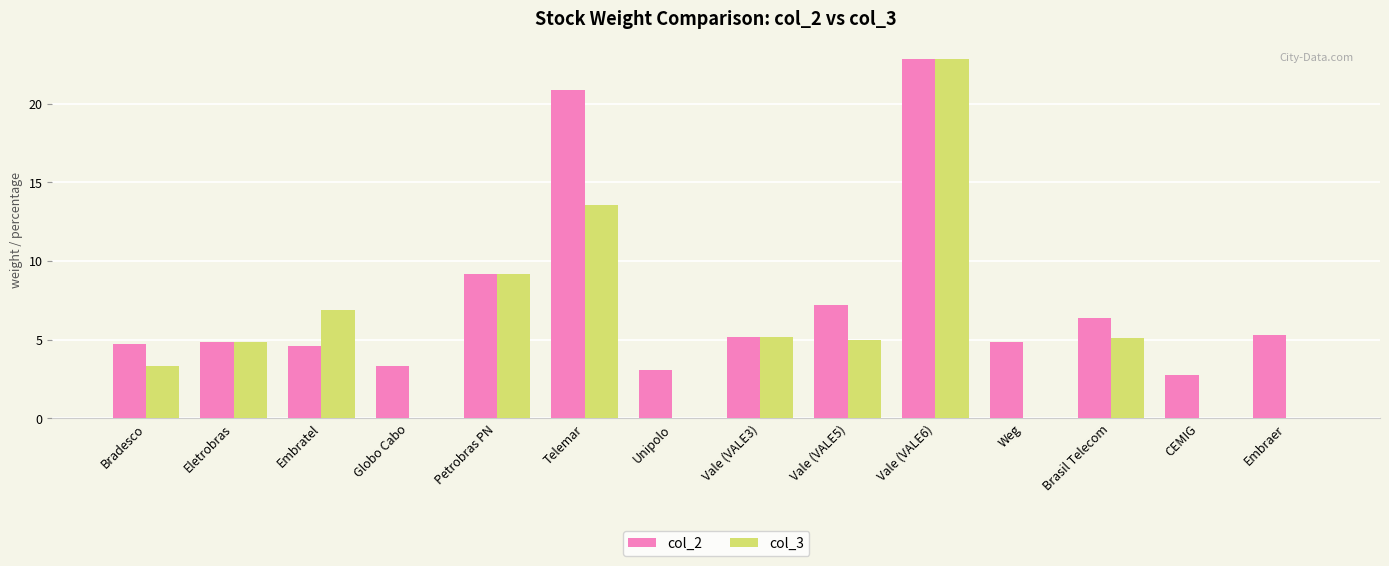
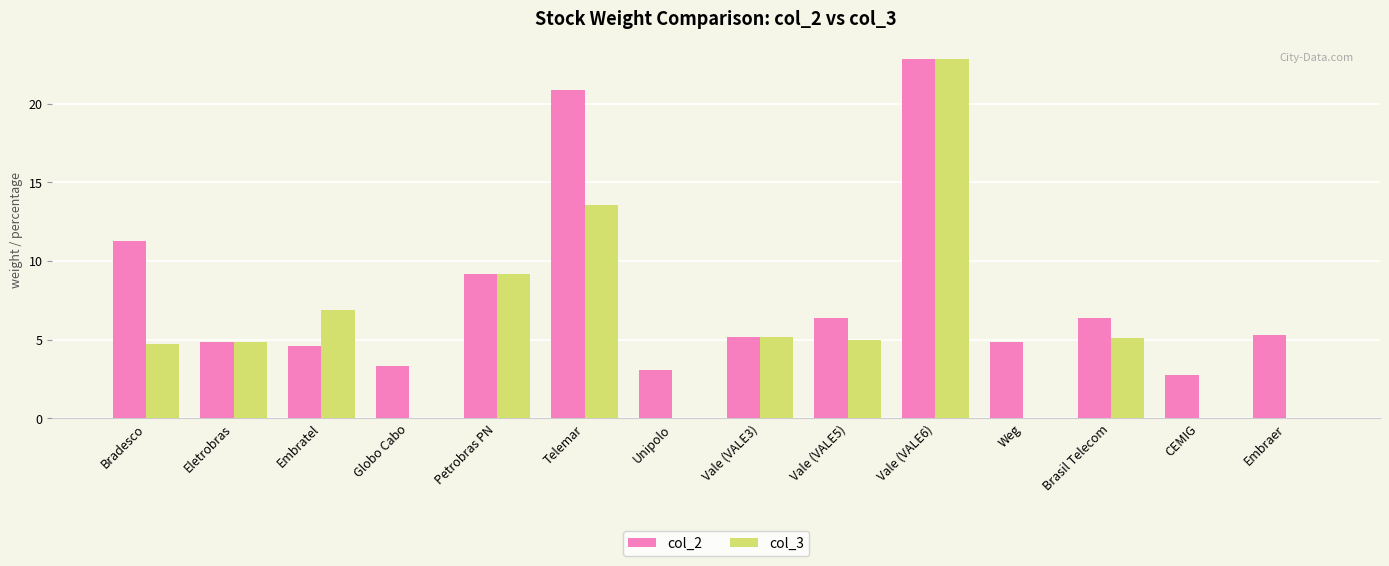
col_2, Bradesco: 4.7 -> 11.3
col_3, Bradesco: 3.3 -> 4.7
col_2, Vale (VALE5): 7.2 -> 6.4
